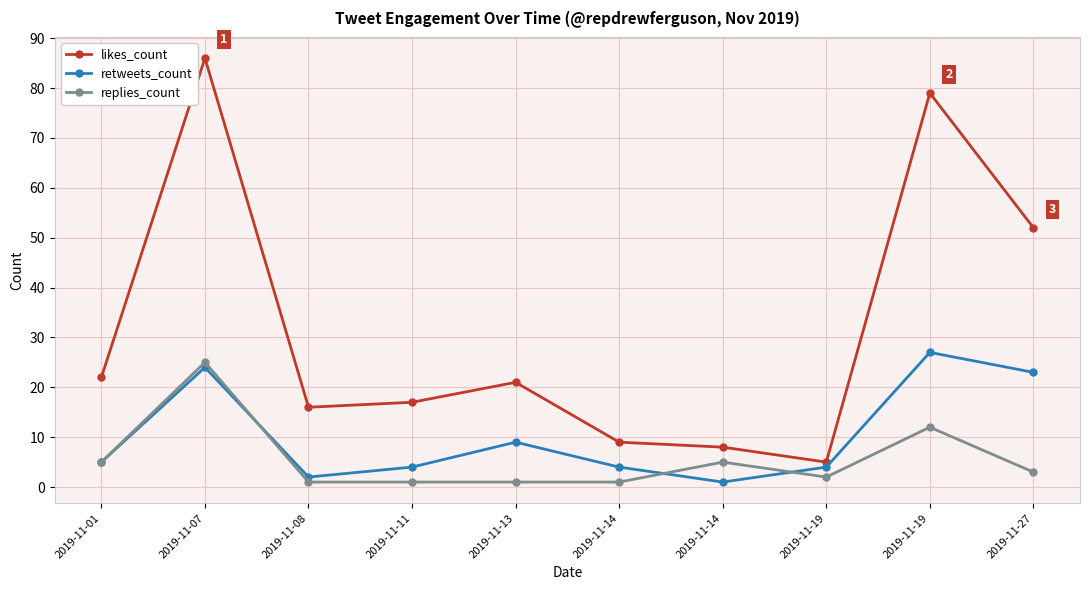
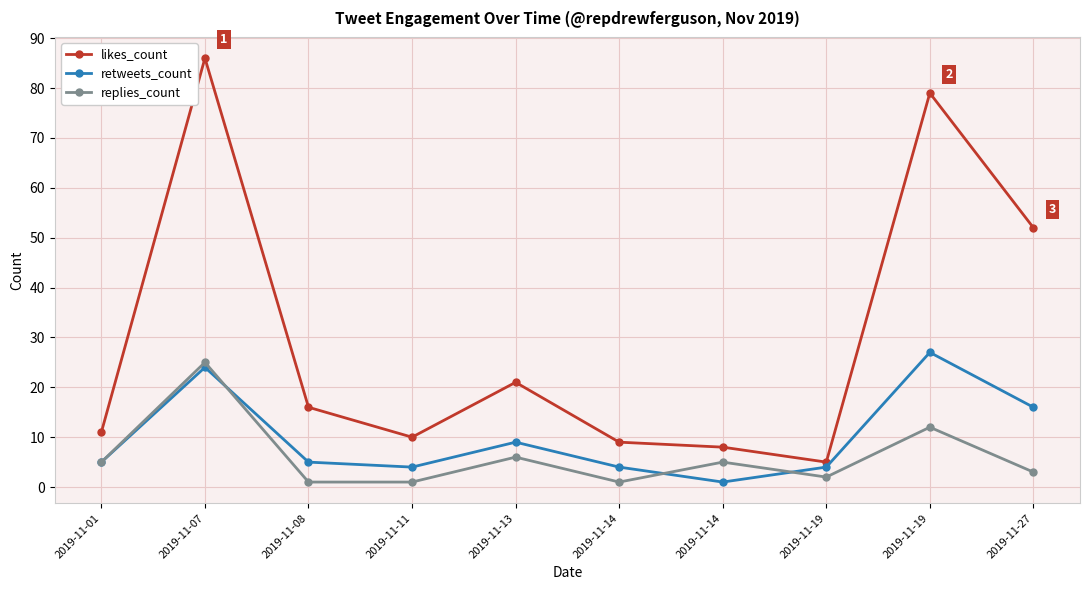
likes_count, 2019-11-01: 22 -> 11
retweets_count, 2019-11-08: 2 -> 5
likes_count, 2019-11-11: 17 -> 10
replies_count, 2019-11-13: 1 -> 6
retweets_count, 2019-11-27: 23 -> 16
